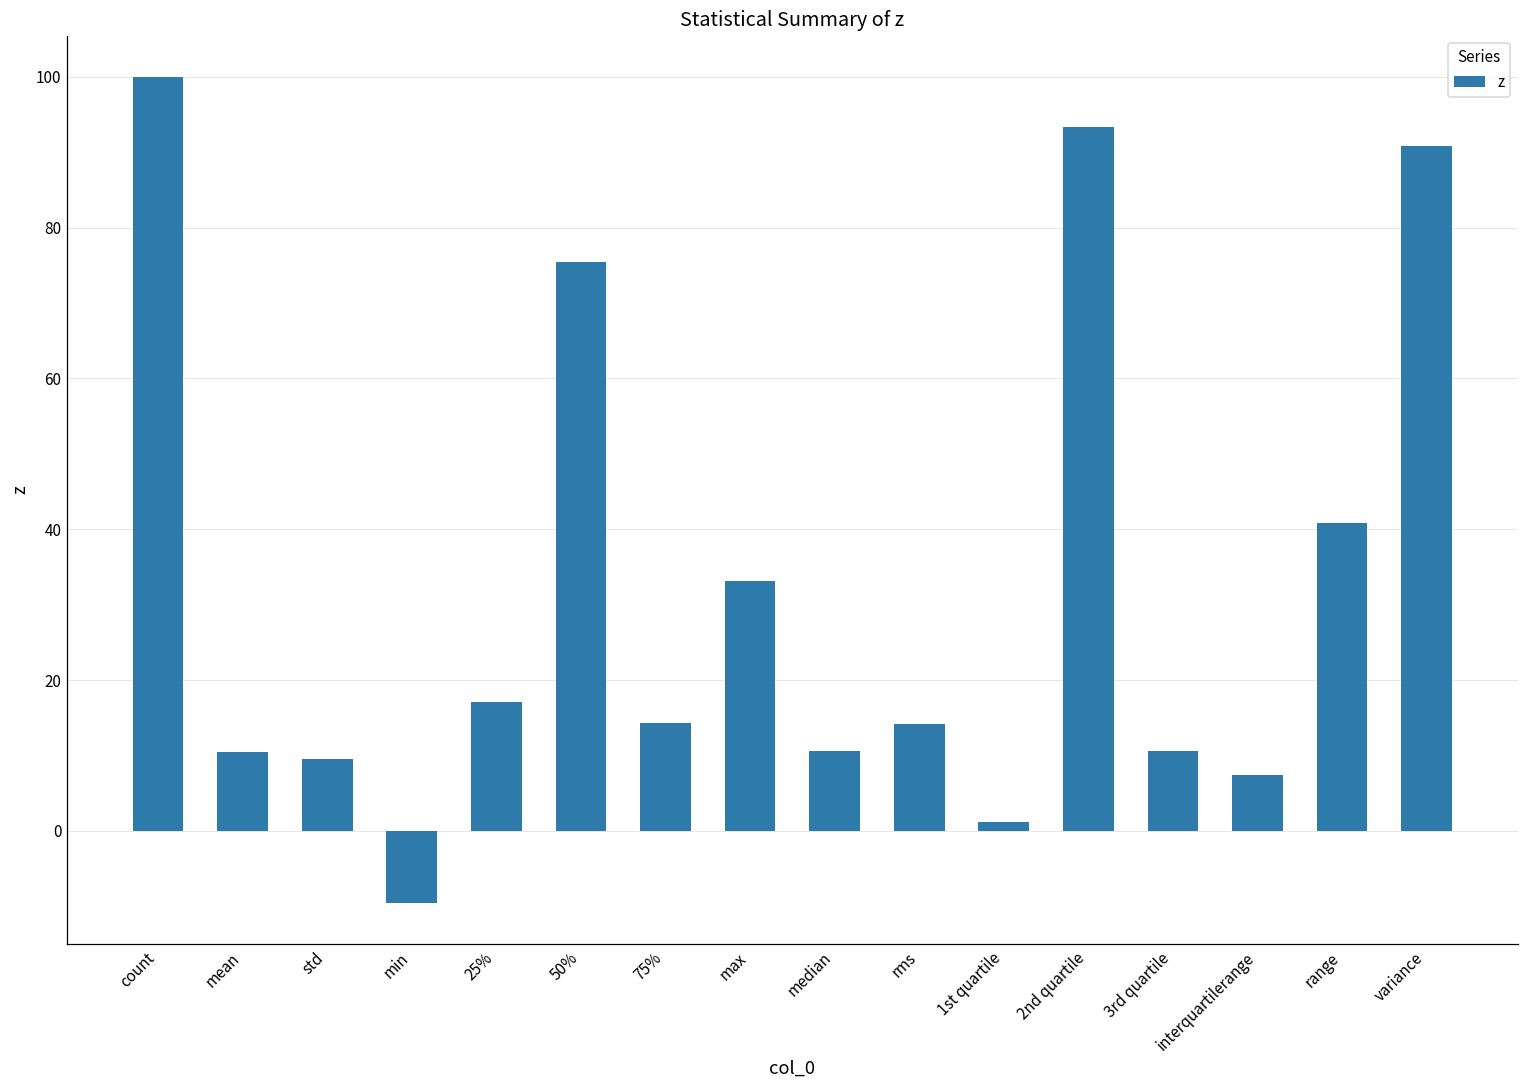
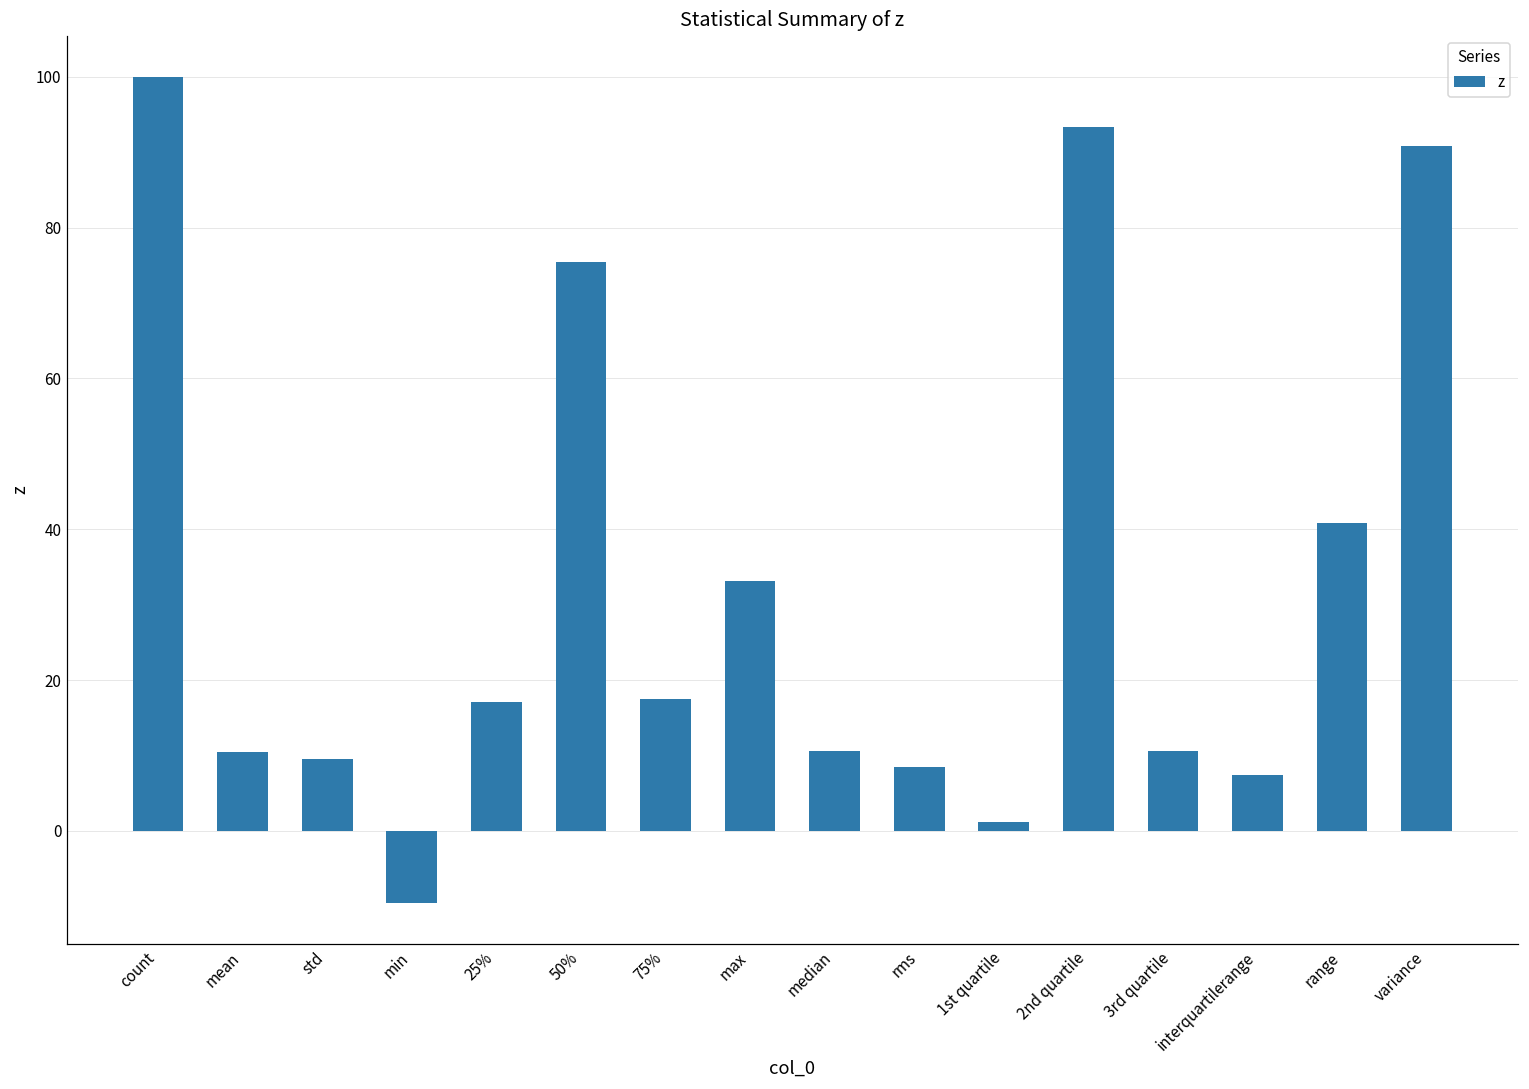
75%: 14 -> 18
rms: 14 -> 9
